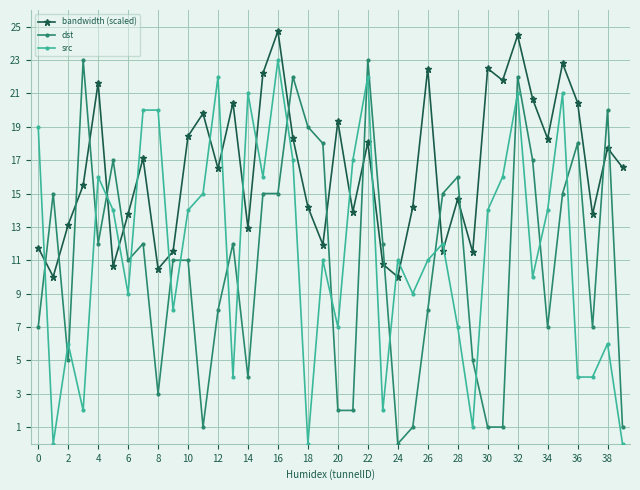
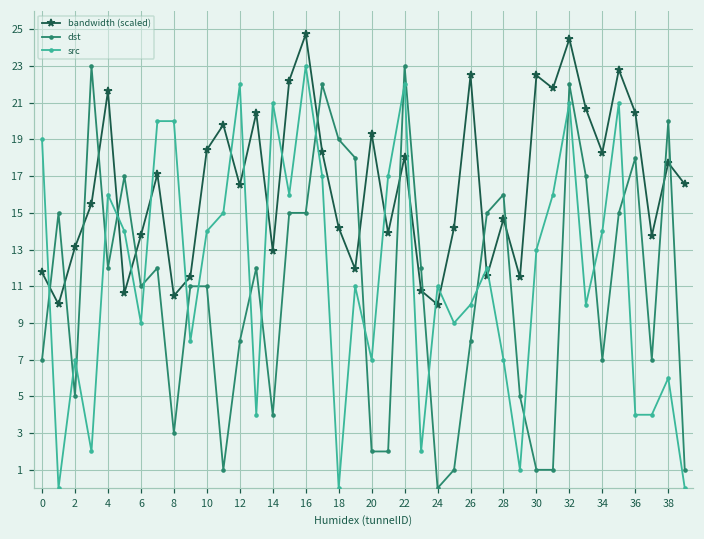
src, 2: 6 -> 7
src, 26: 11 -> 10
src, 30: 14 -> 13
